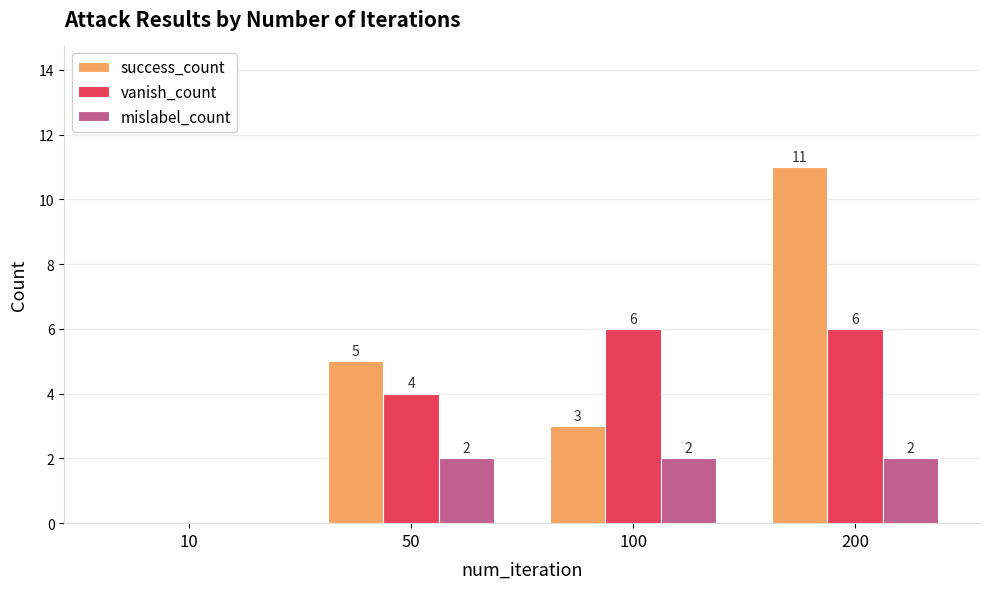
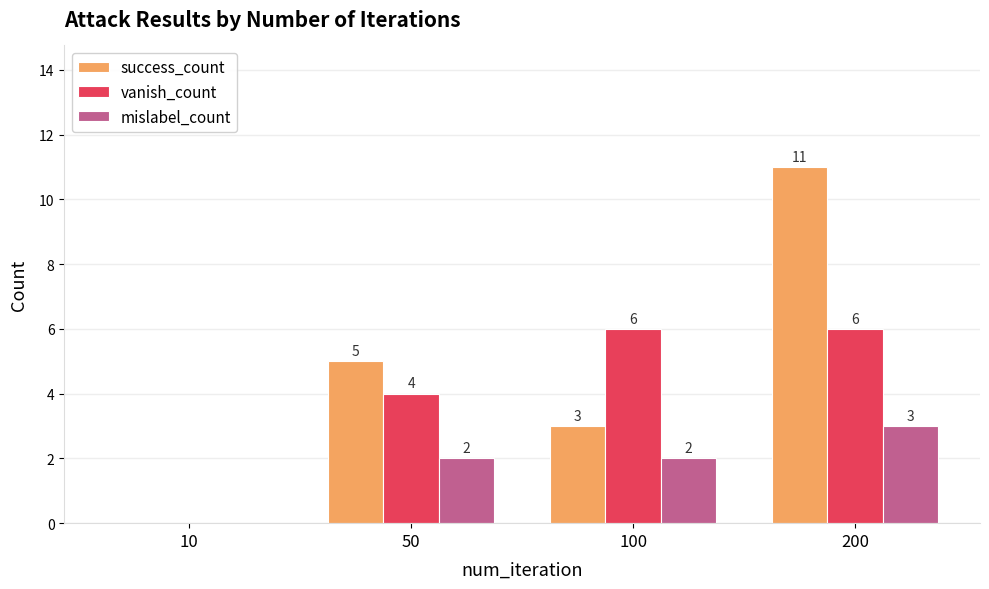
mislabel_count, 200: 2 -> 3
